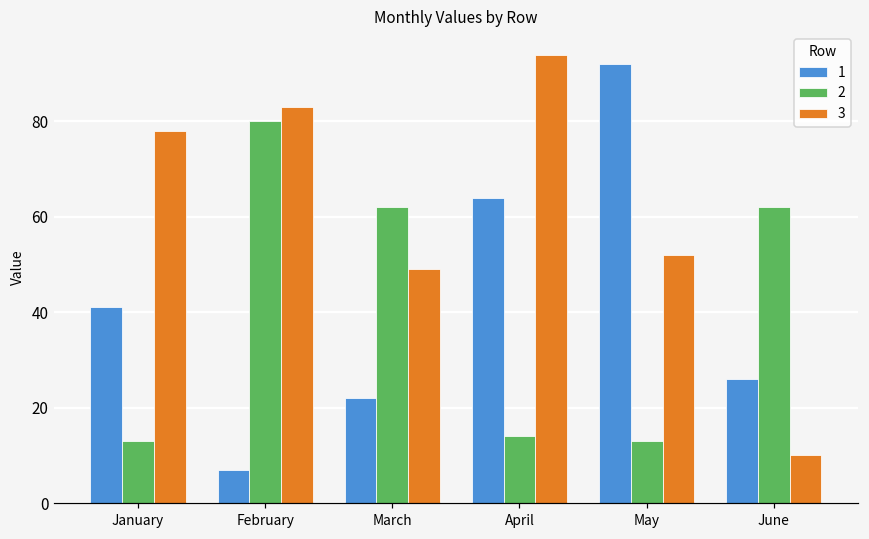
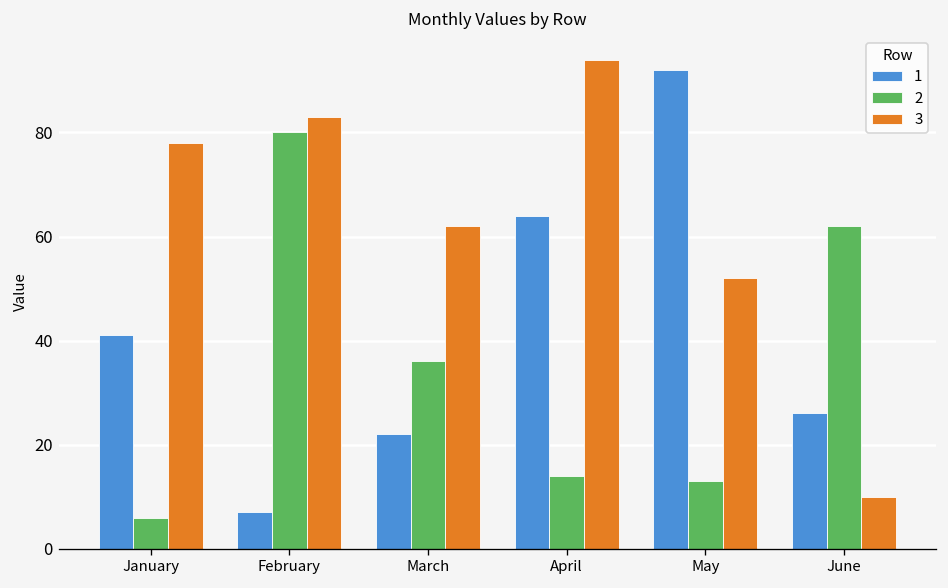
2, January: 13 -> 6
2, March: 62 -> 36
3, March: 49 -> 62
